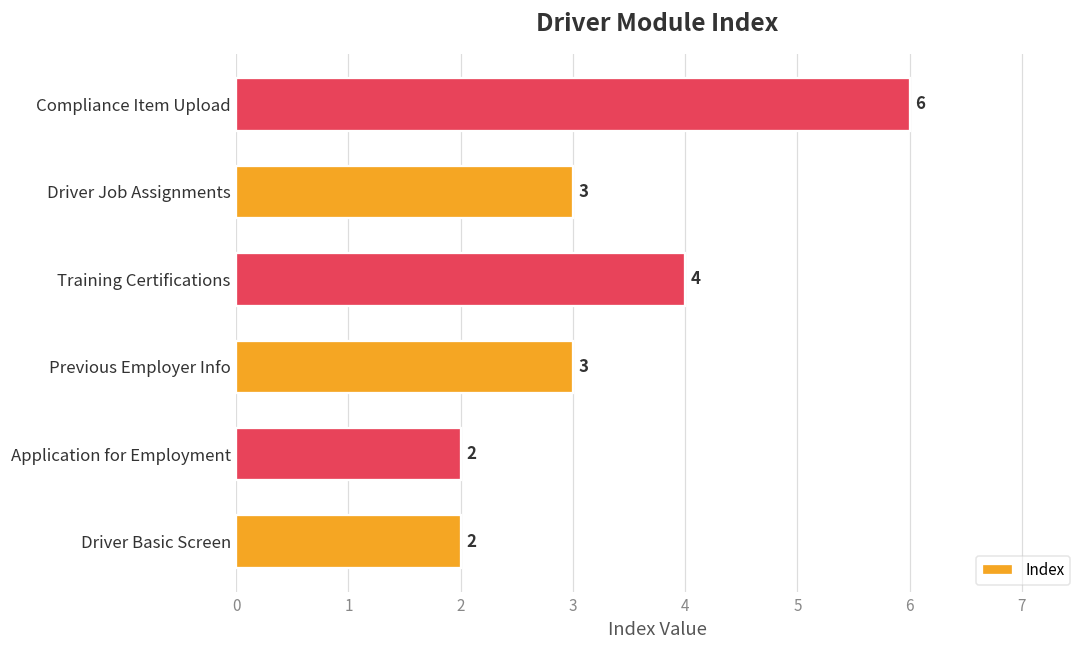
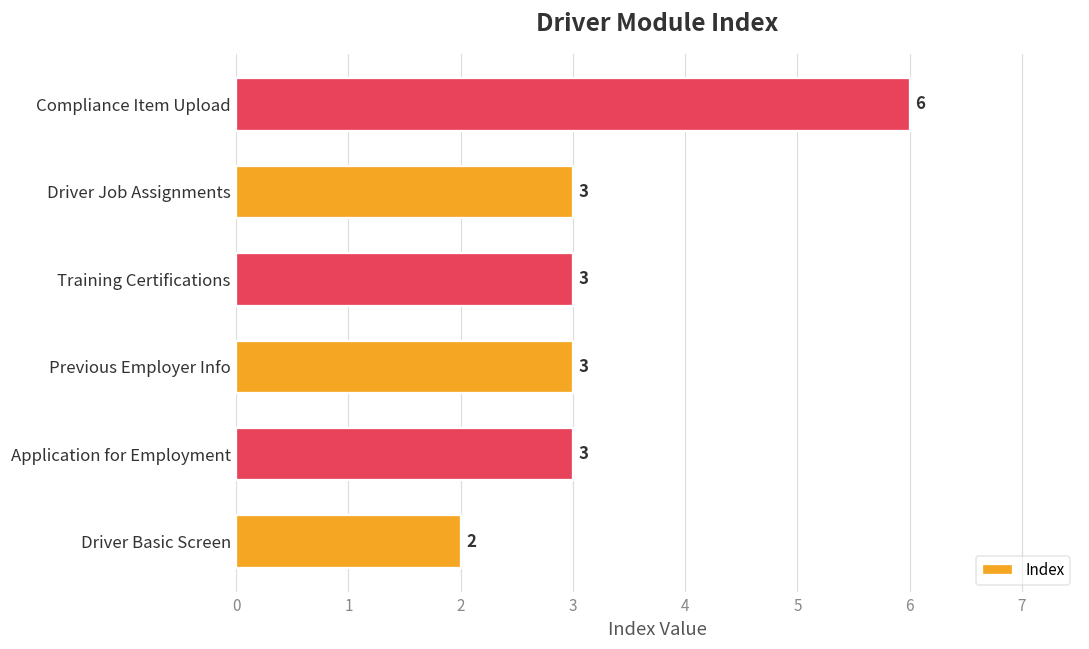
Training Certifications: 4 -> 3
Application for Employment: 2 -> 3
